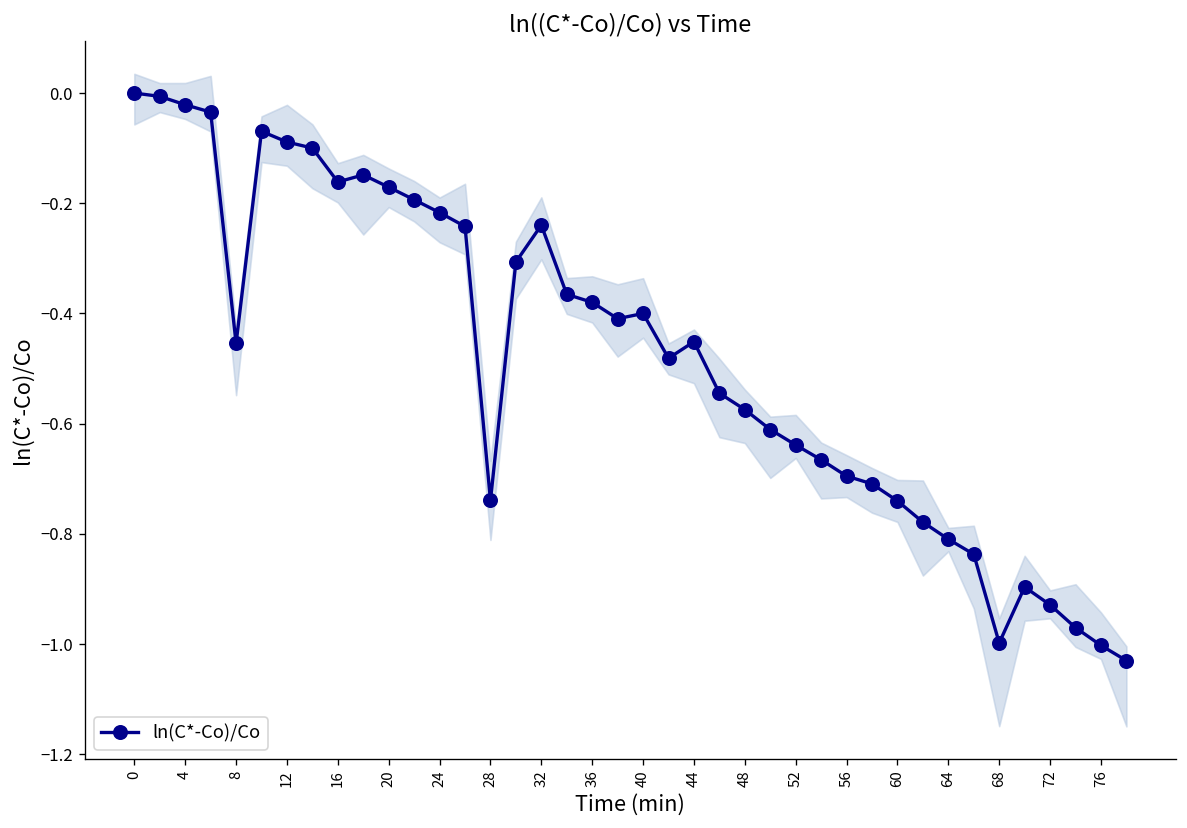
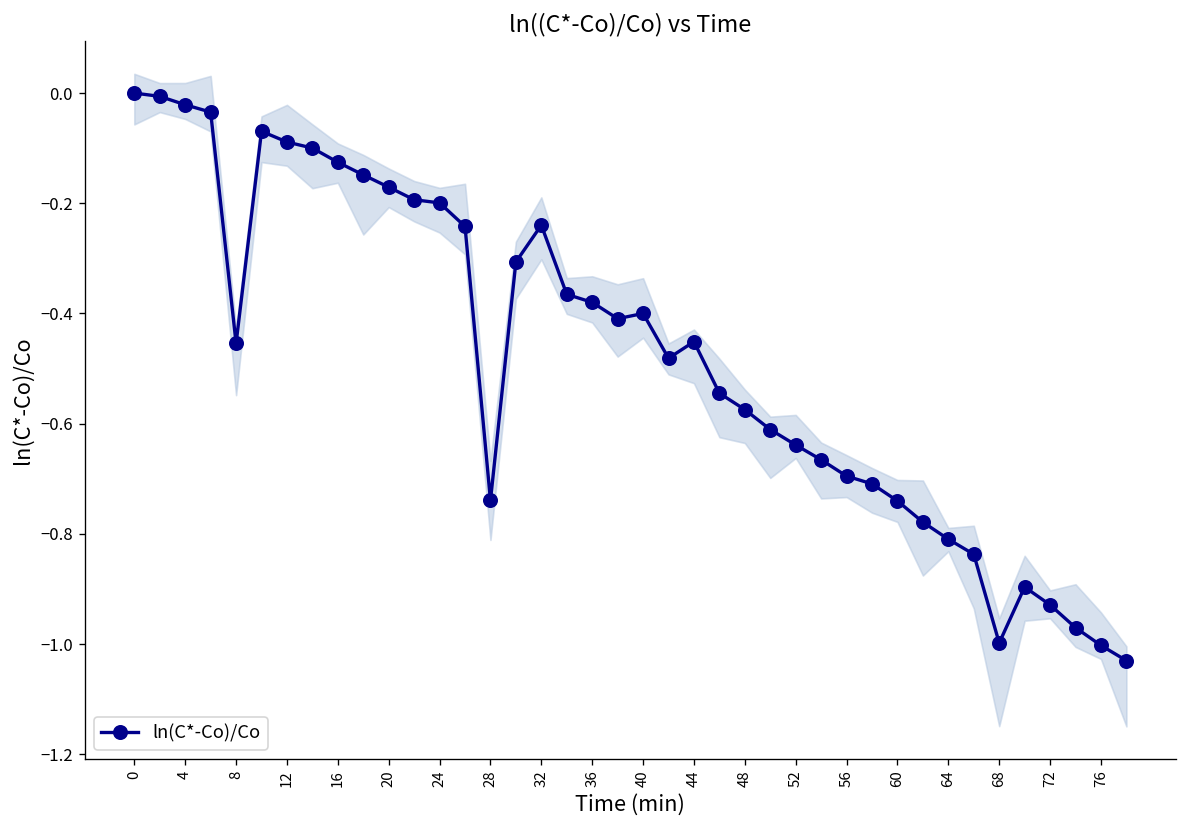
ln(C*-Co)/Co, 16: -0.16 -> -0.13
ln(C*-Co)/Co, 24: -0.22 -> -0.20
